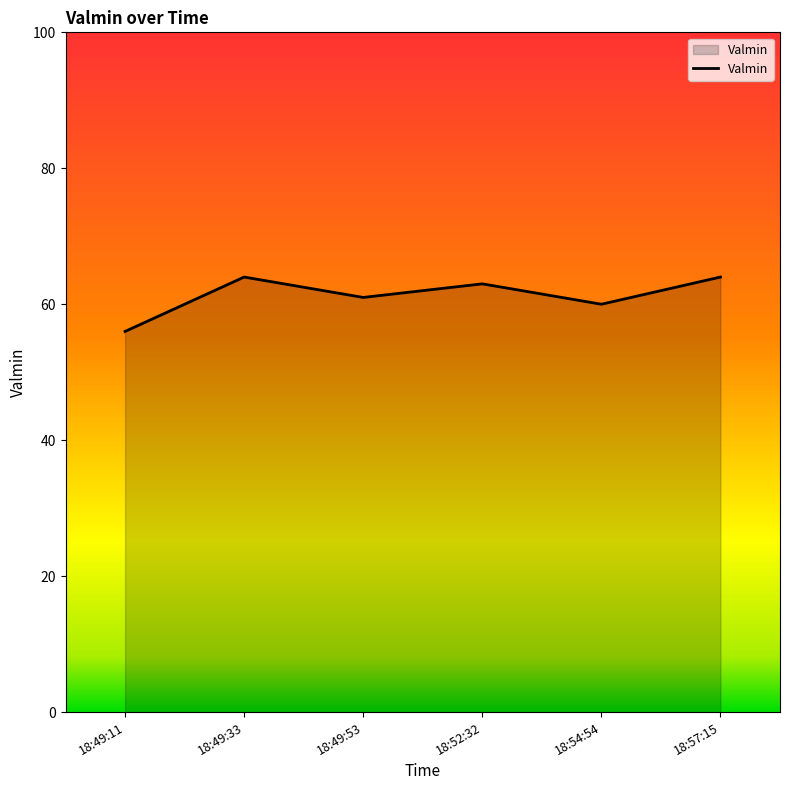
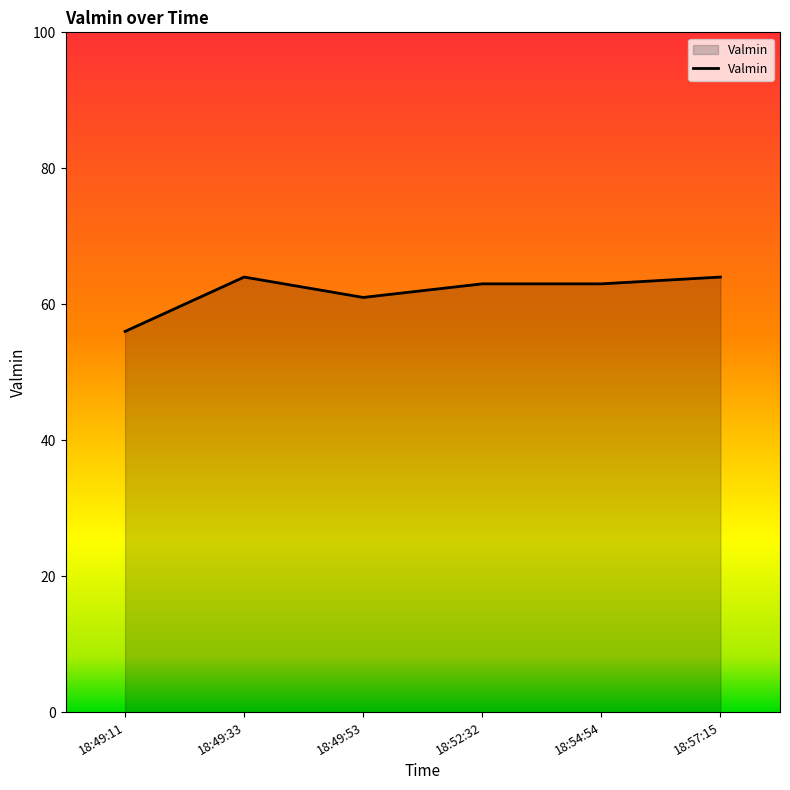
18:54:54: 60 -> 63
